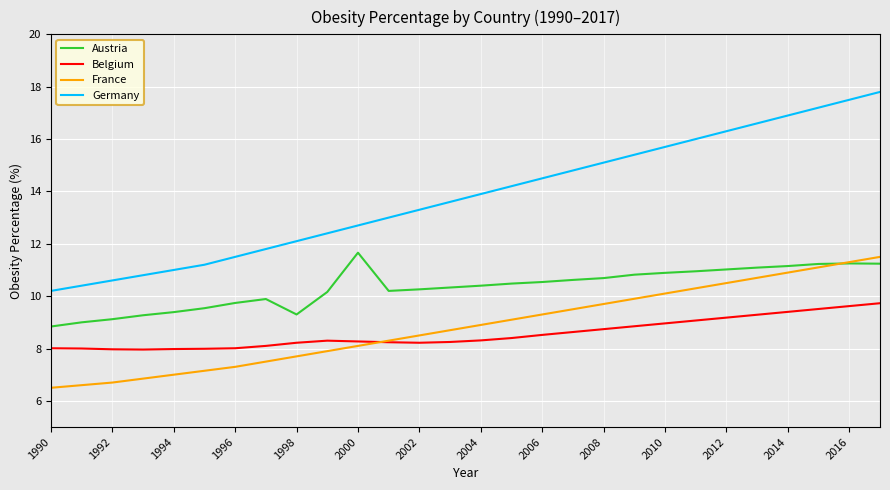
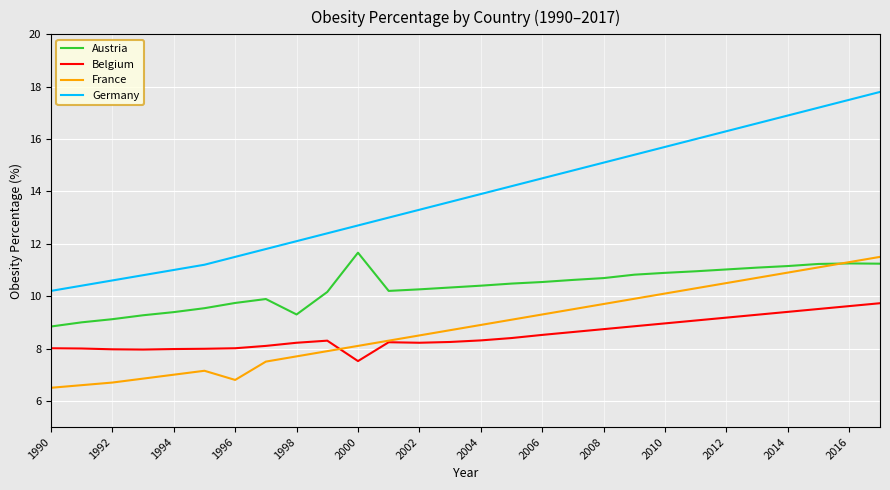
France, 1996: 7.3 -> 6.8
Belgium, 2000: 8.3 -> 7.5
